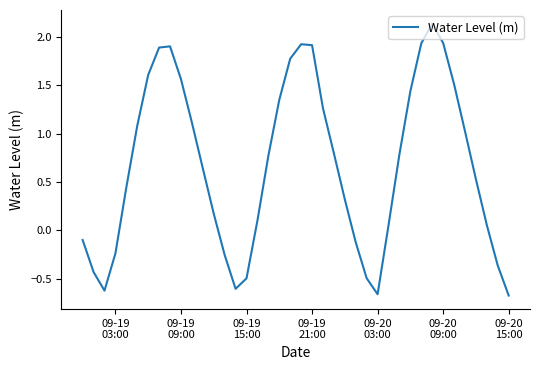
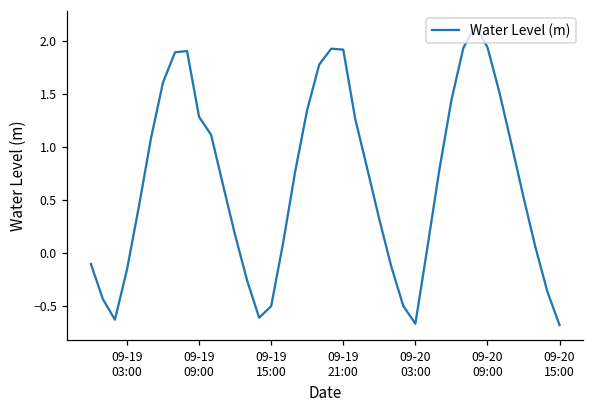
09-19 03:00: -0.24 -> -0.16
09-19 09:00: 1.6 -> 1.3
